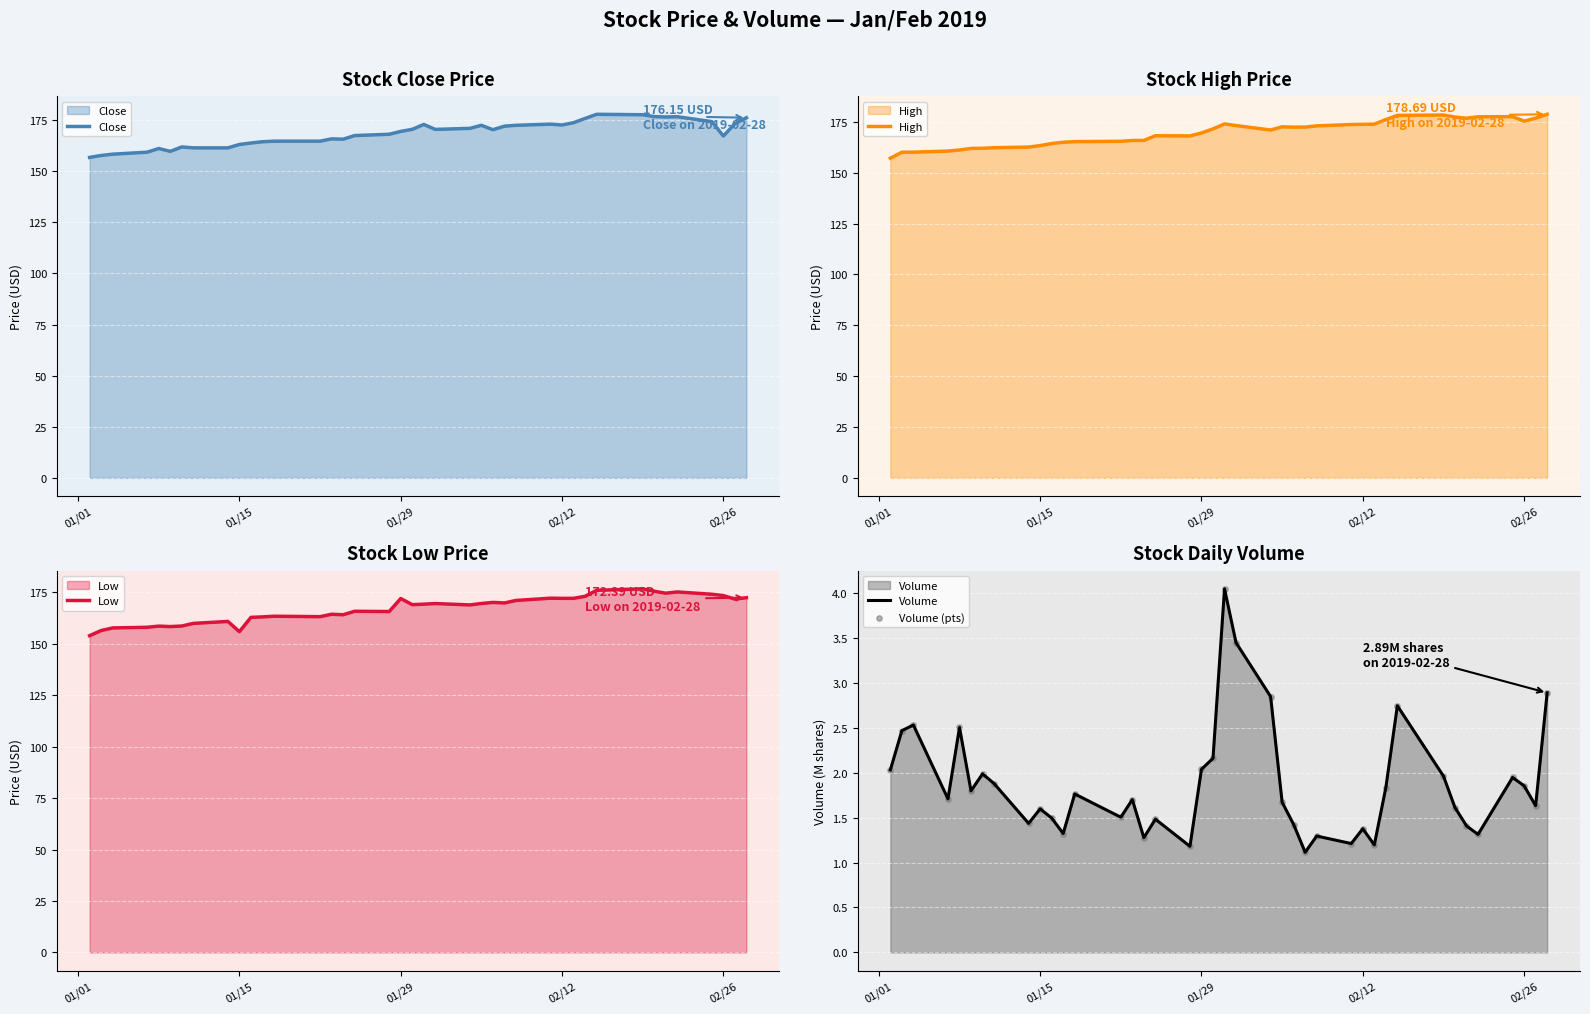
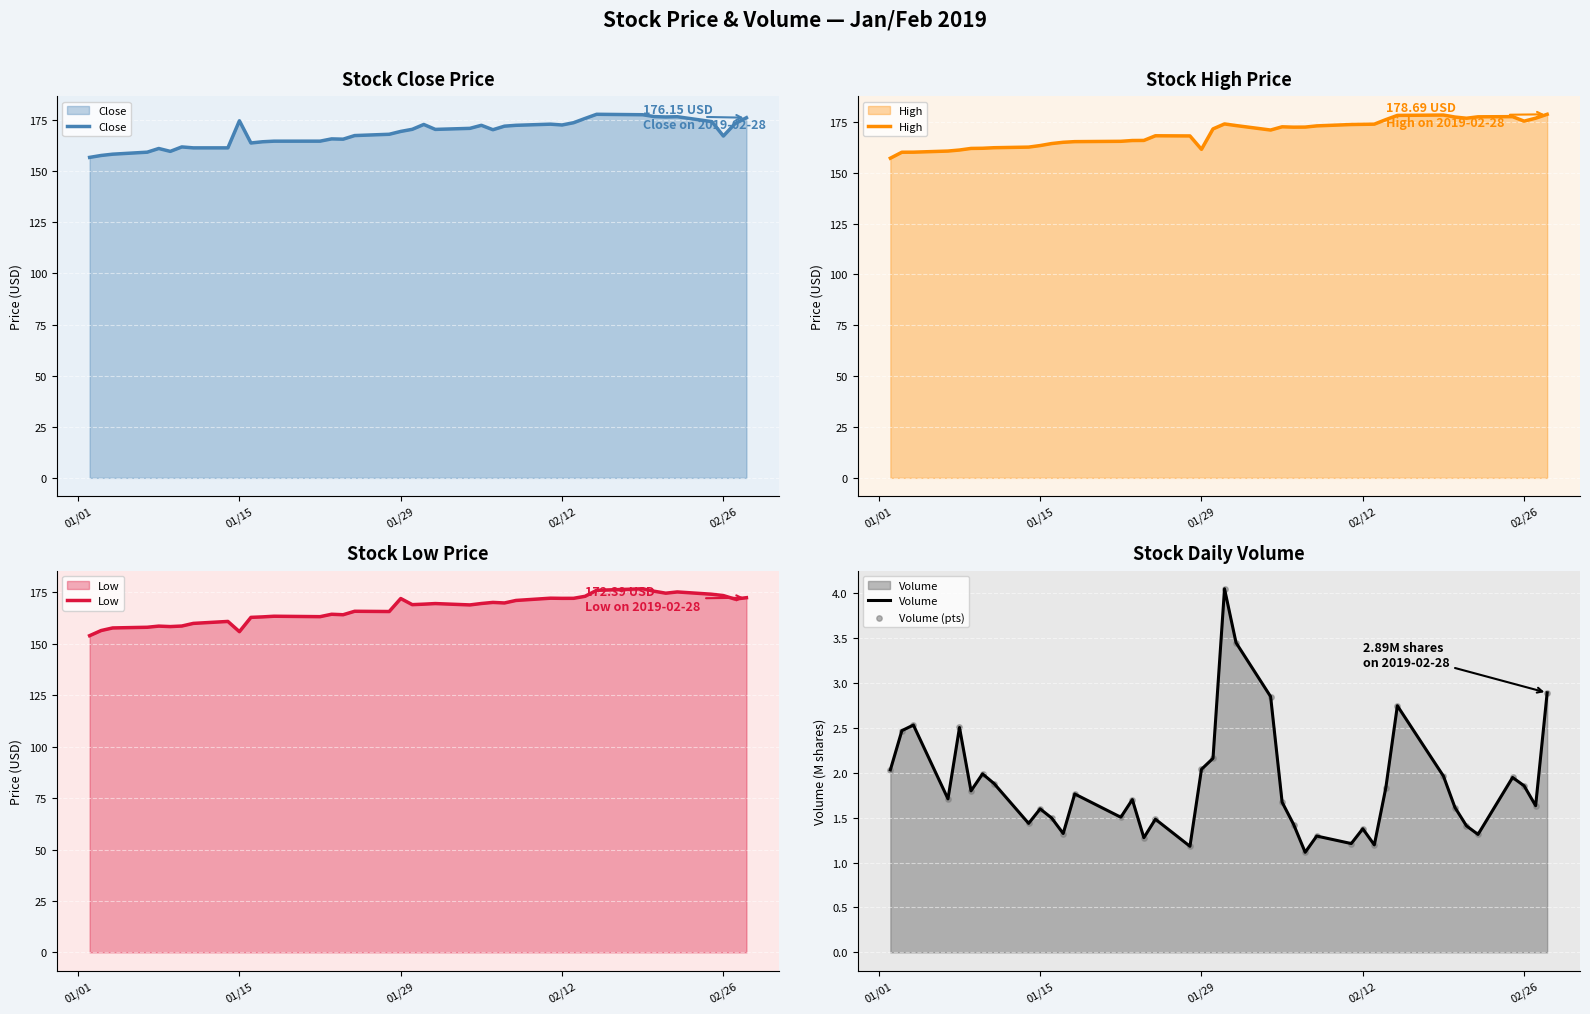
Stock Close Price, 01/15: 163 -> 175
Stock High Price, 01/29: 170 -> 161
